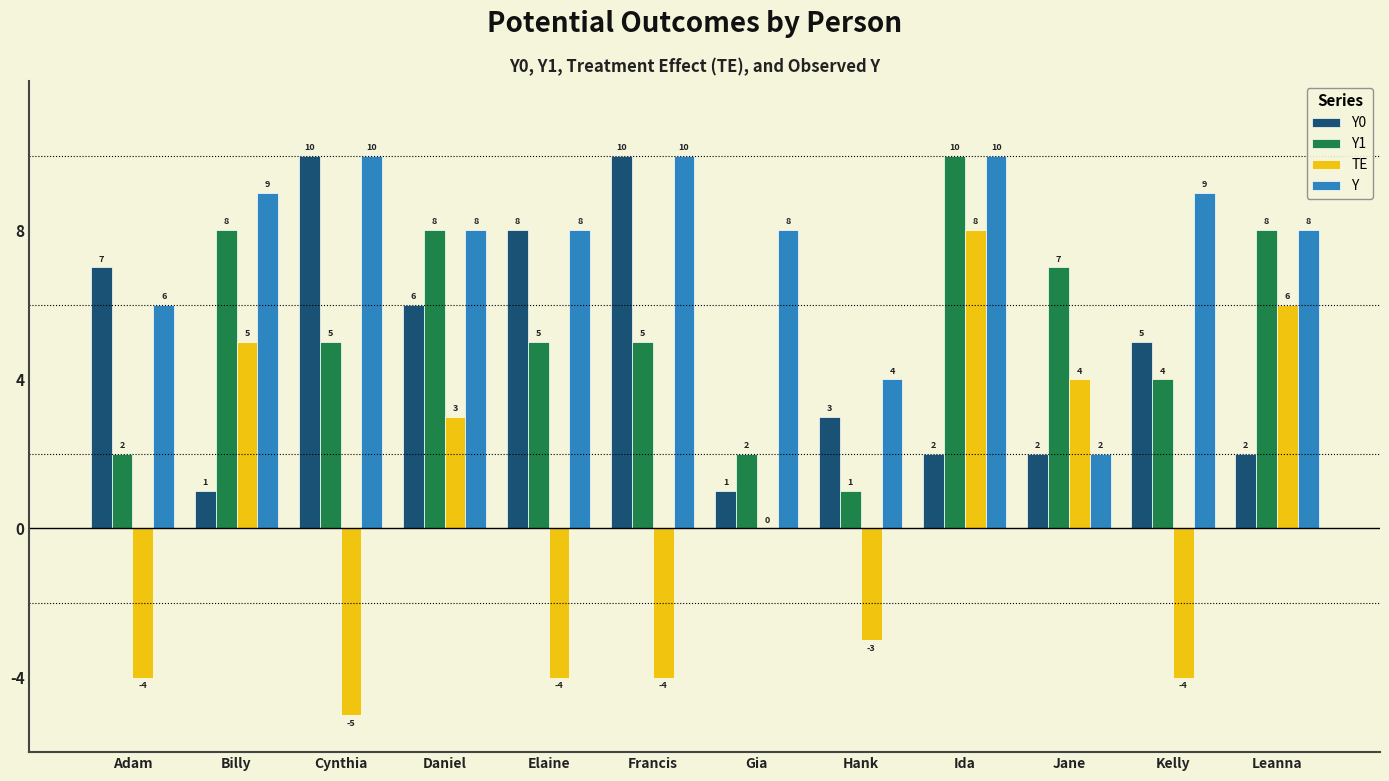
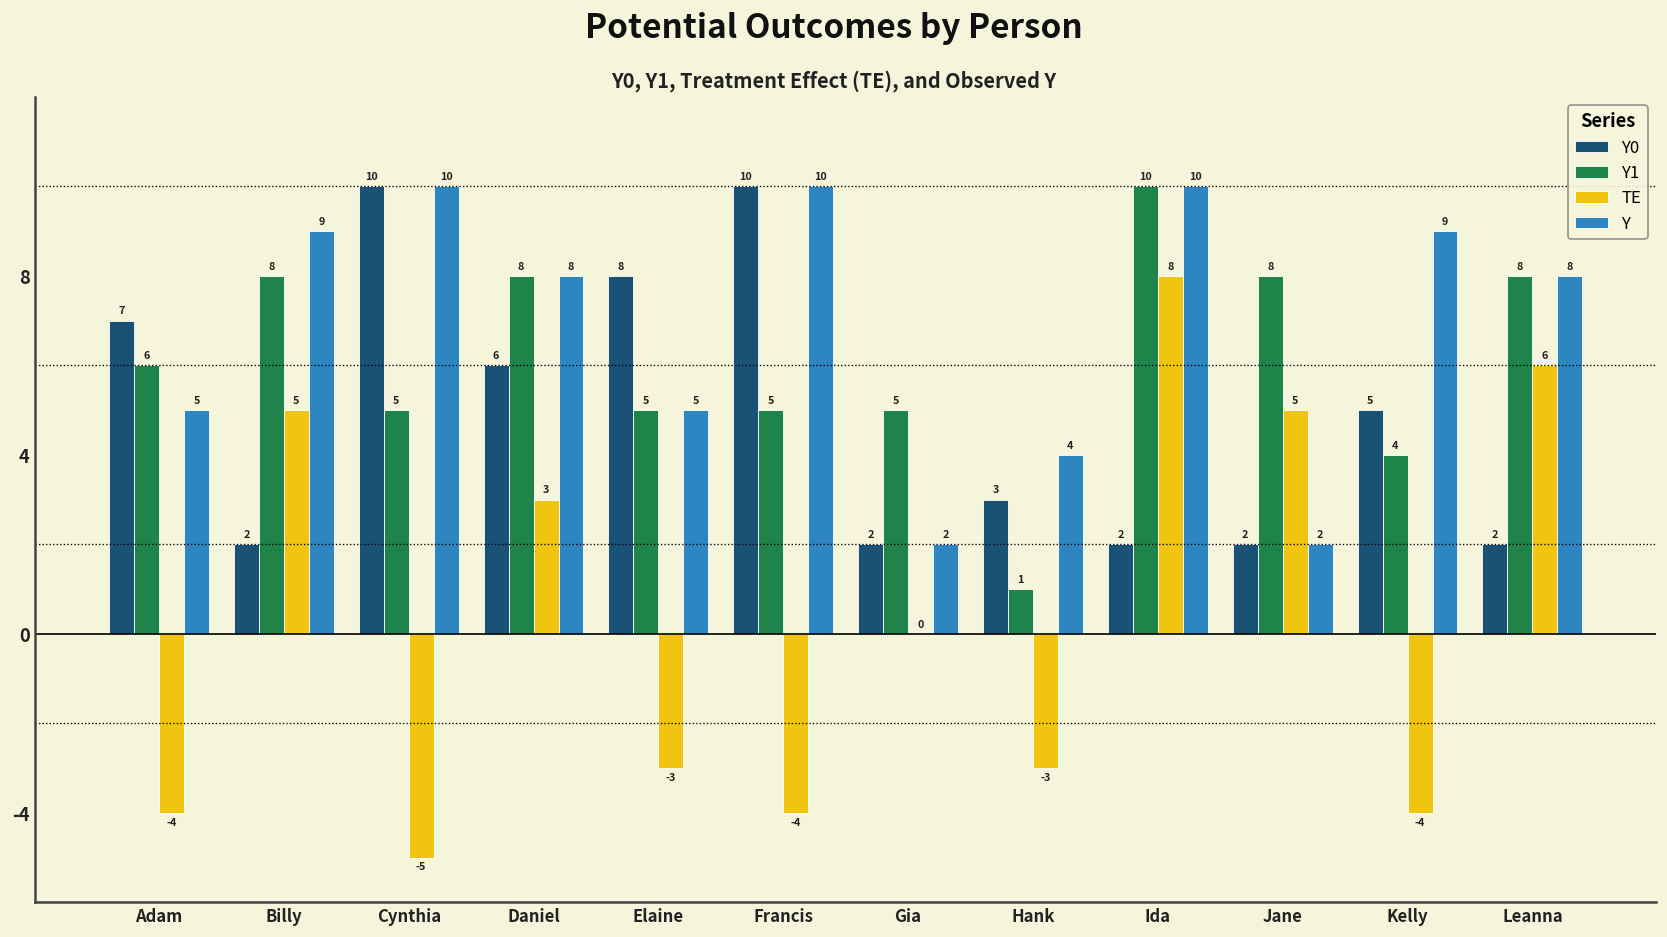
Y1, Adam: 2 -> 6
Y, Adam: 6 -> 5
Y0, Billy: 1 -> 2
TE, Elaine: -4 -> -3
Y, Elaine: 8 -> 5
Y0, Gia: 1 -> 2
Y1, Gia: 2 -> 5
Y, Gia: 8 -> 2
Y1, Jane: 7 -> 8
TE, Jane: 4 -> 5
